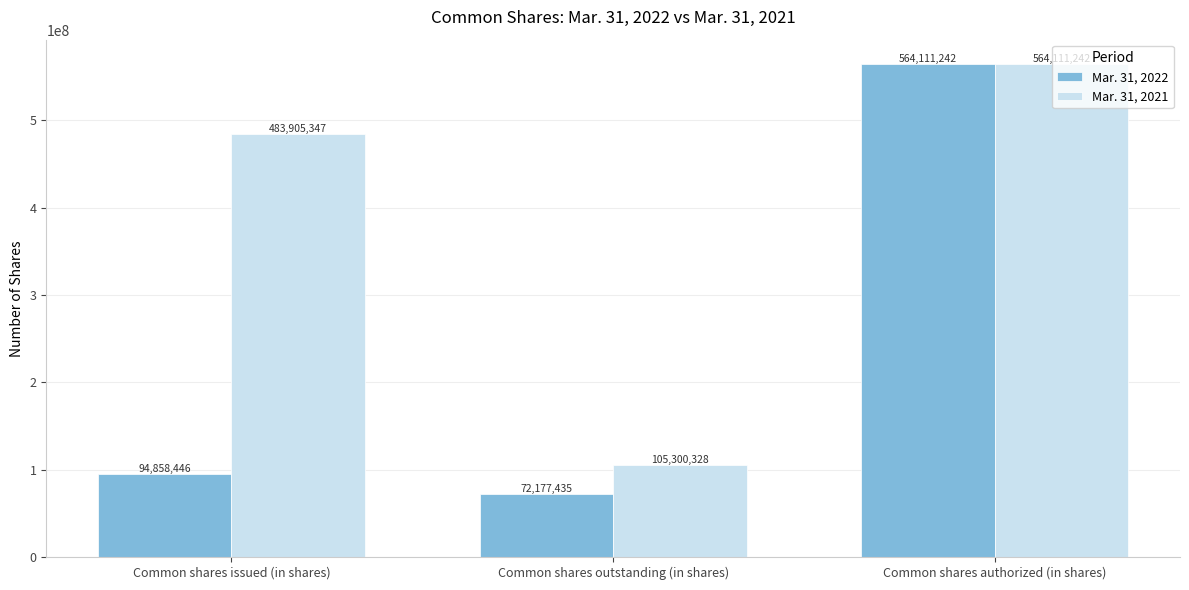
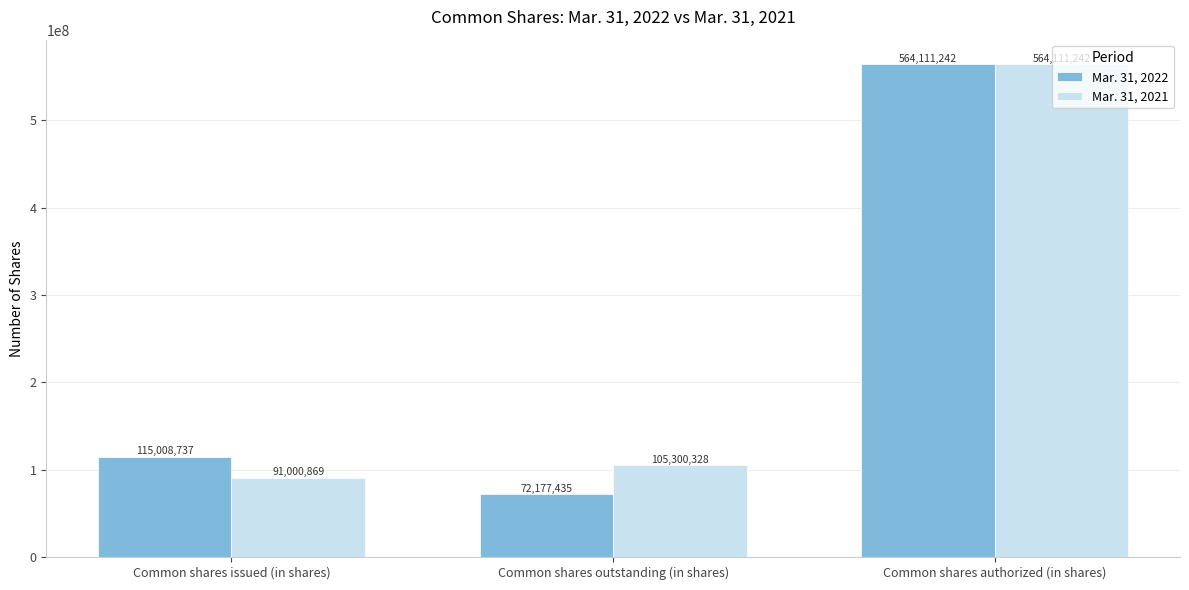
Mar. 31, 2022, Common shares issued (in shares): 94,858,446 -> 115,008,737
Mar. 31, 2021, Common shares issued (in shares): 483,905,347 -> 91,000,869
